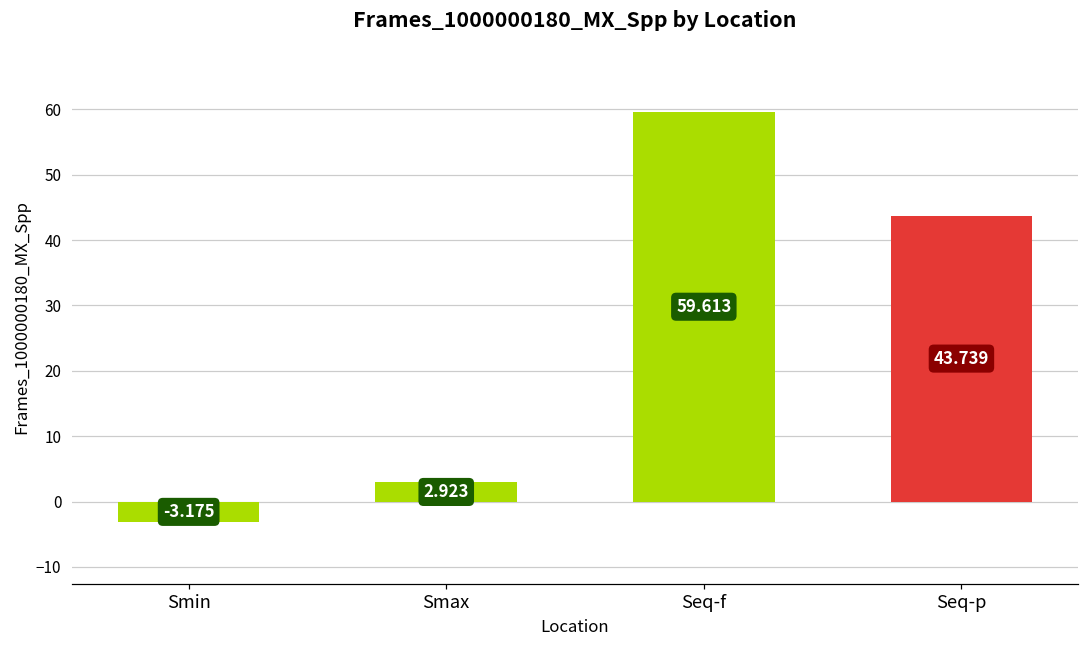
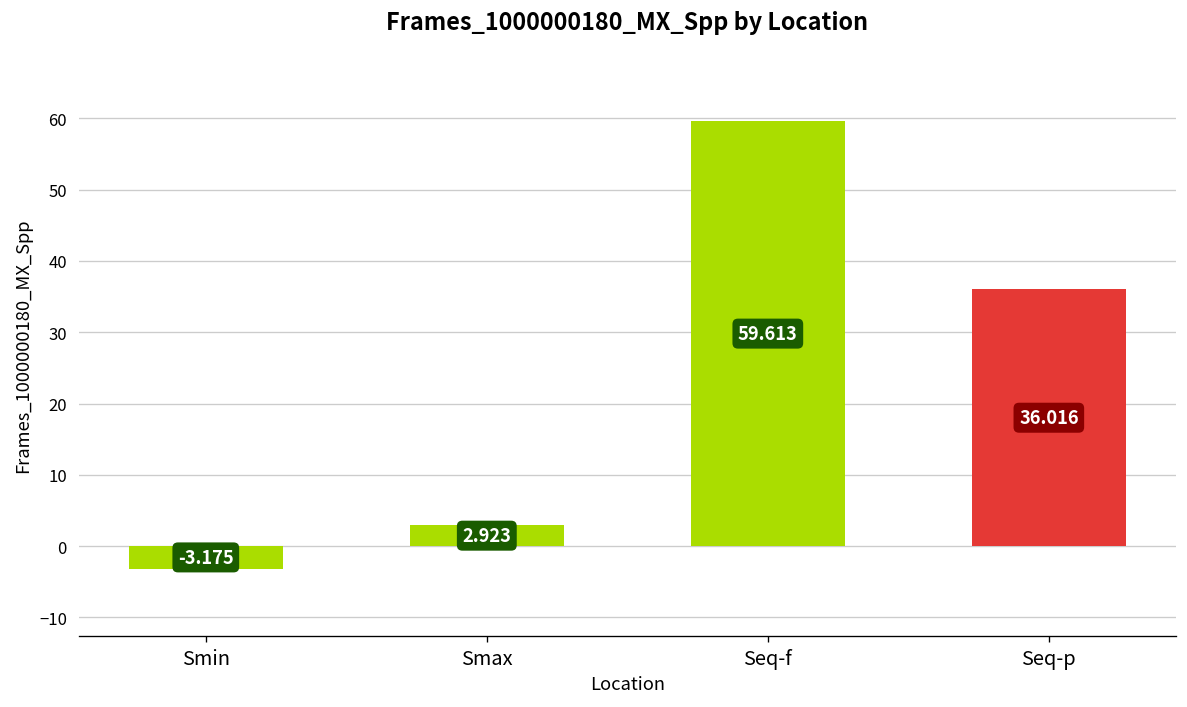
Seq-p: 43.739 -> 36.016
